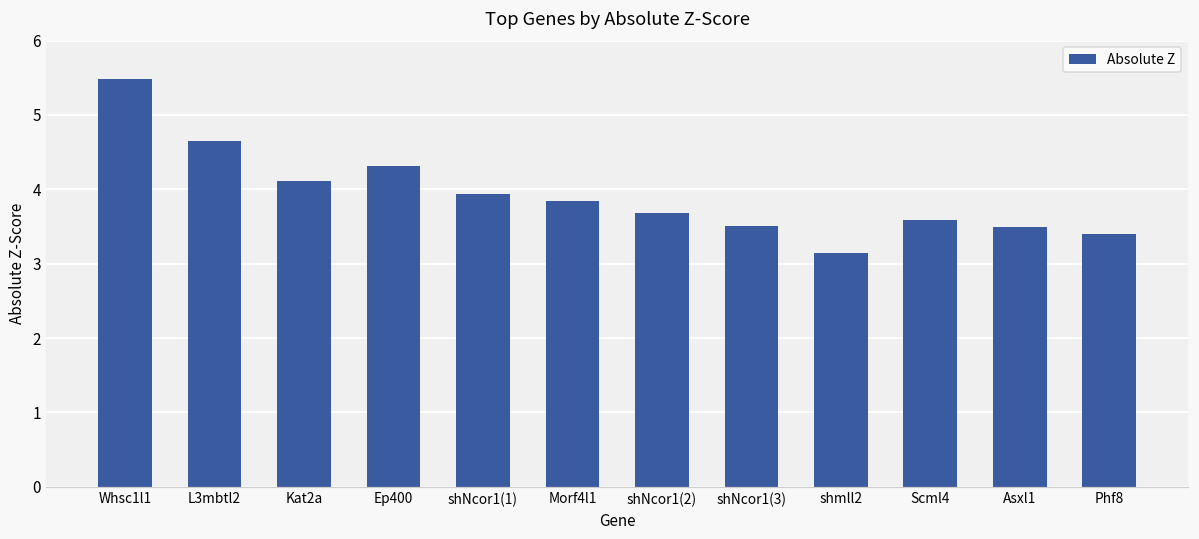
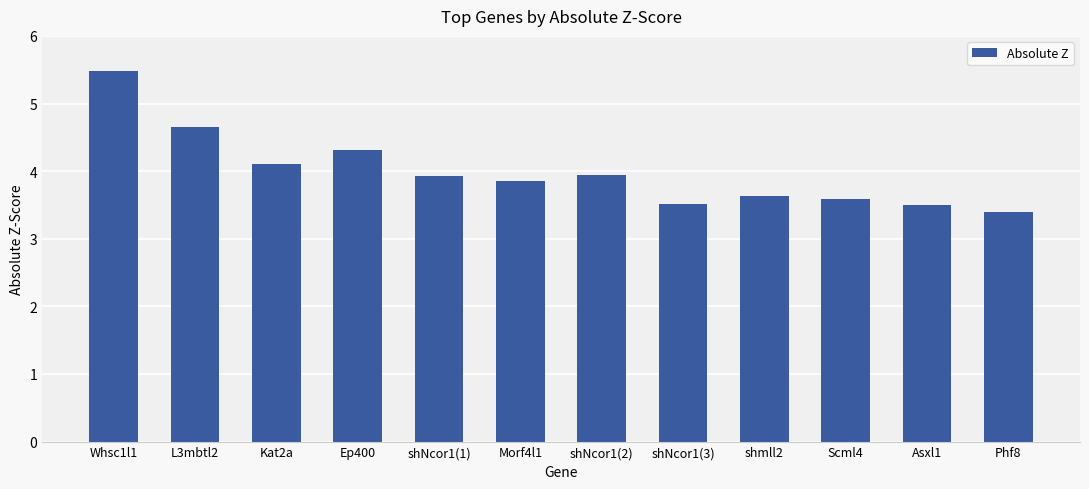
shNcor1(2): 3.7 -> 3.9
shmll2: 3.1 -> 3.6
